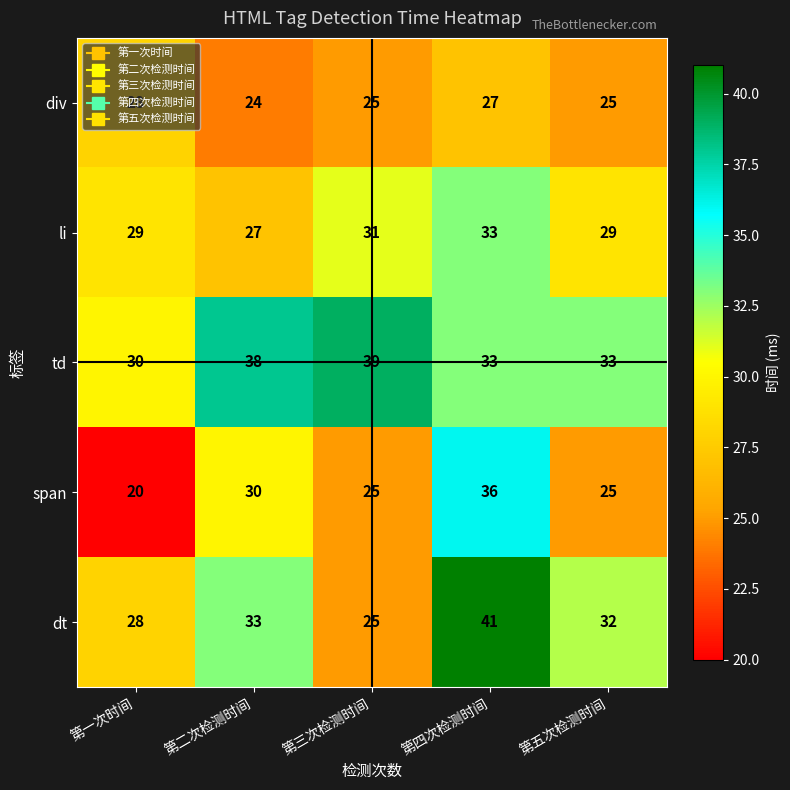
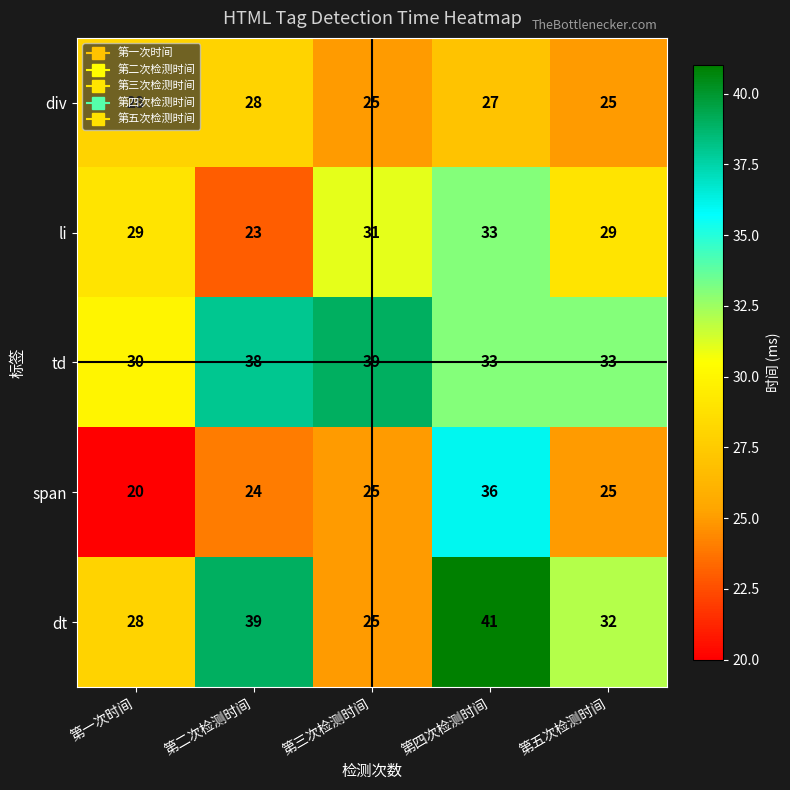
div, 第二次检测时间: 24 -> 28
li, 第二次检测时间: 27 -> 23
span, 第二次检测时间: 30 -> 24
dt, 第二次检测时间: 33 -> 39
